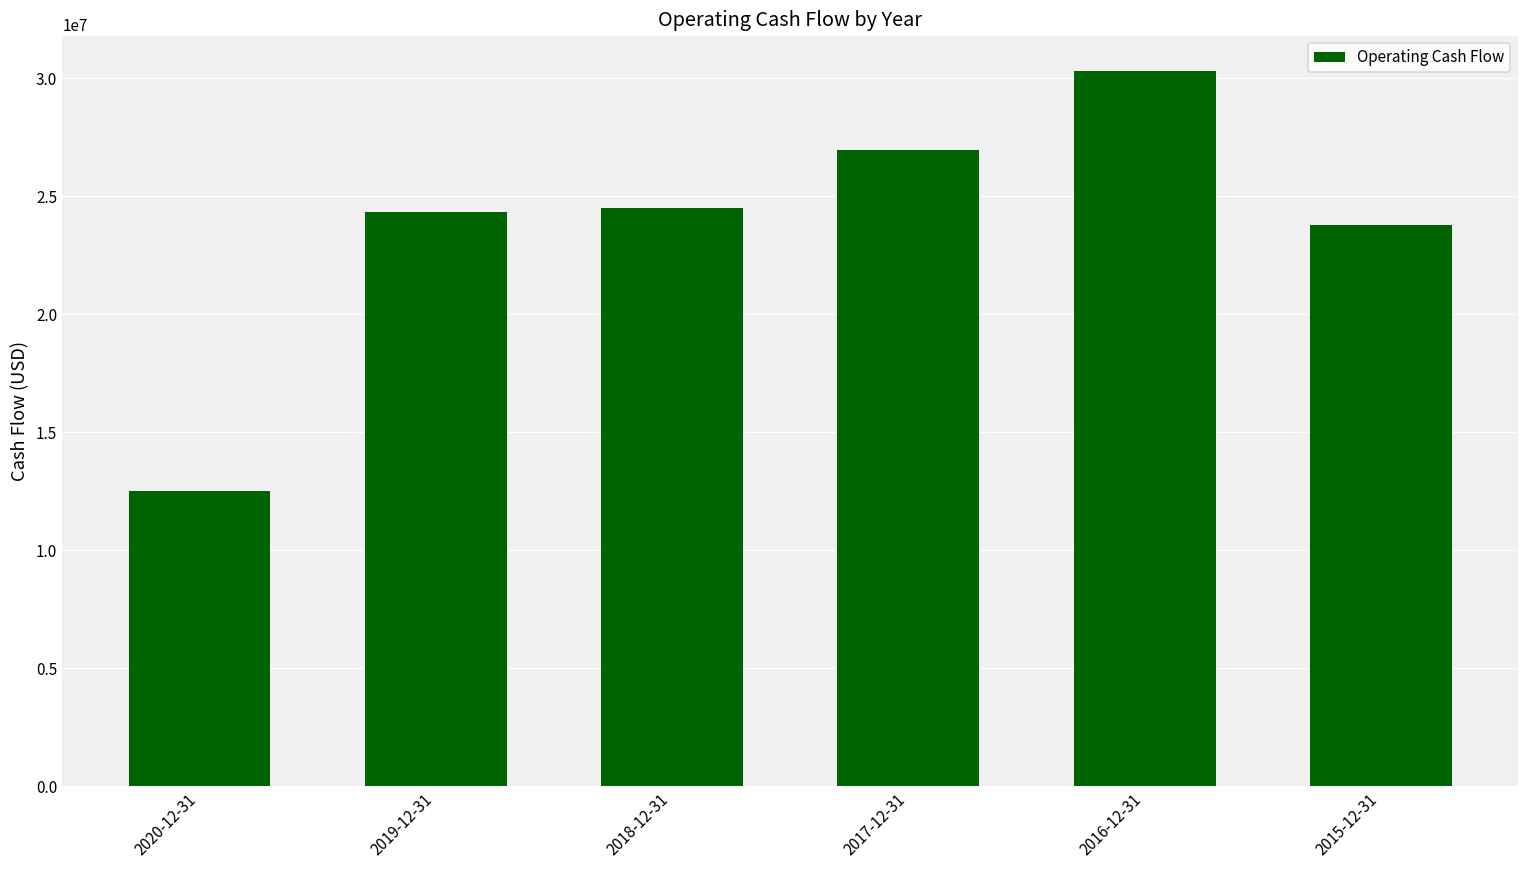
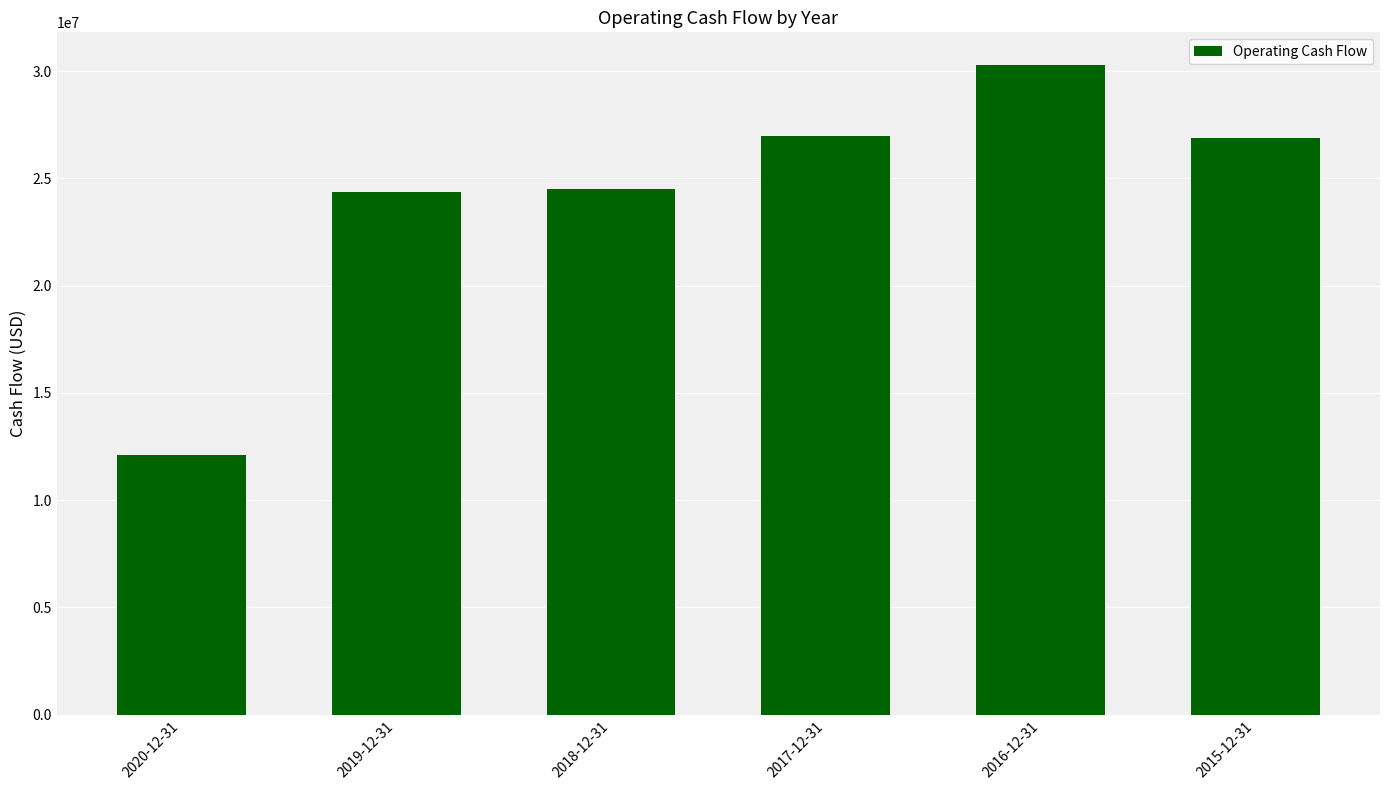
2020-12-31: 12500000 -> 12100000
2015-12-31: 23800000 -> 26900000
